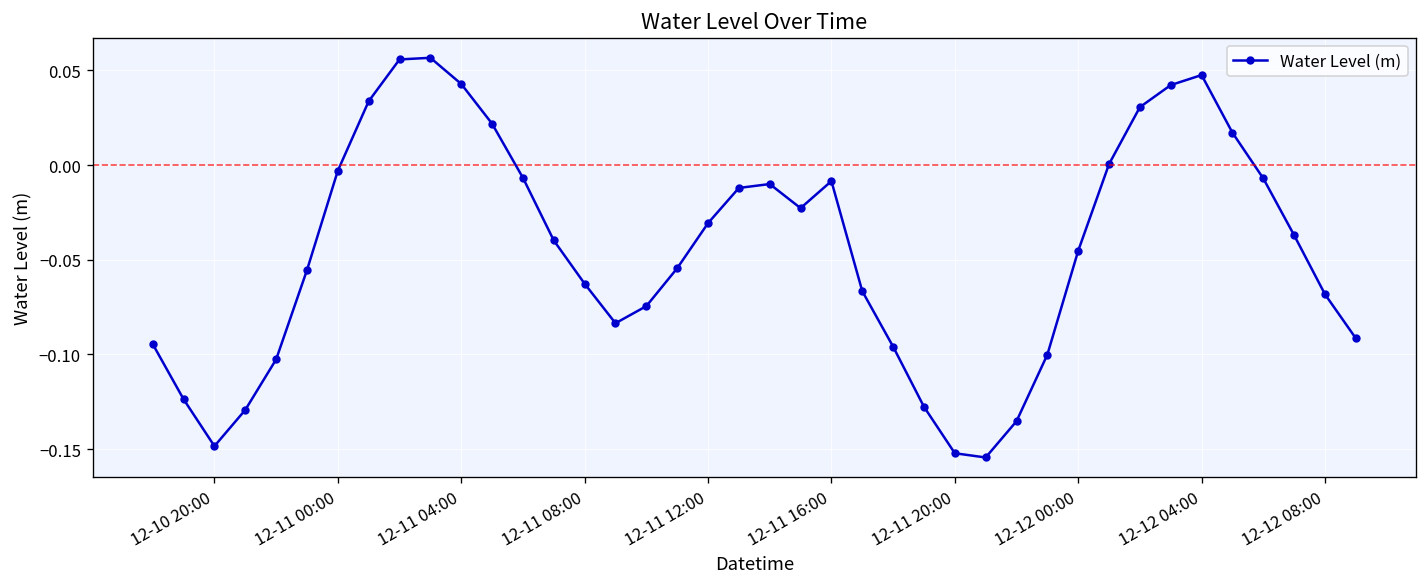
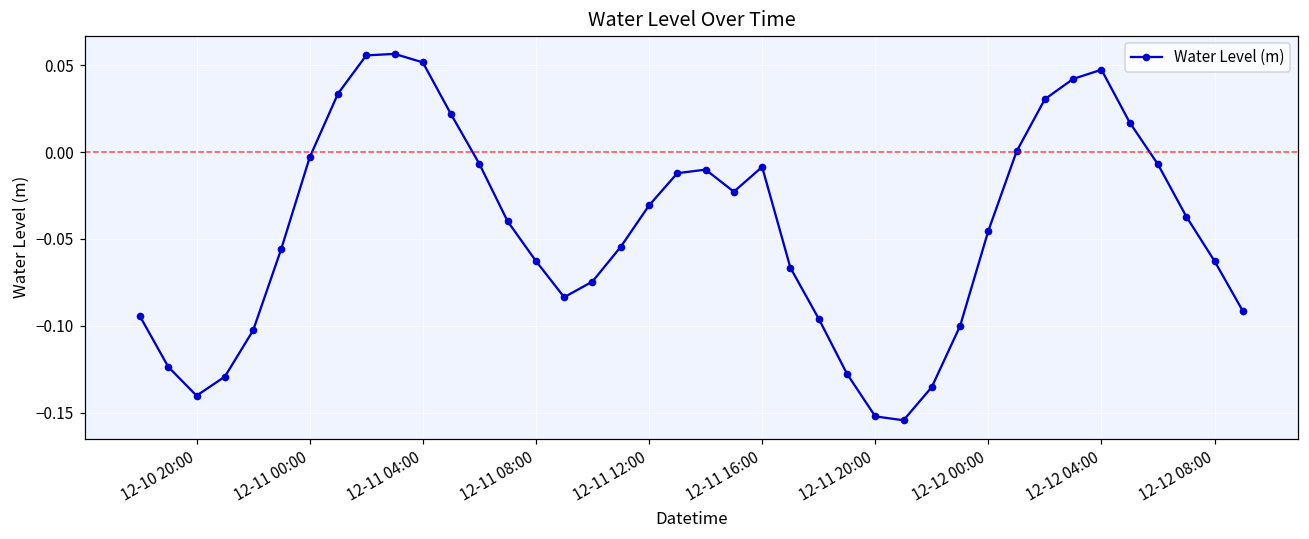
12-10 20:00: -0.148 -> -0.140
12-11 04:00: 0.043 -> 0.052
12-12 08:00: -0.068 -> -0.063
